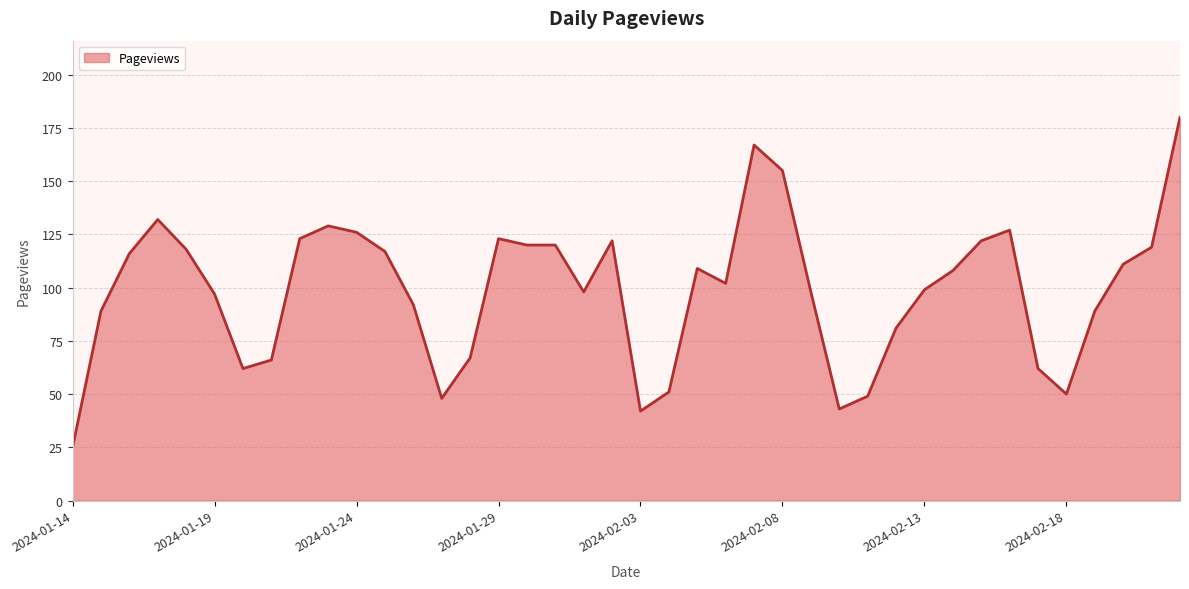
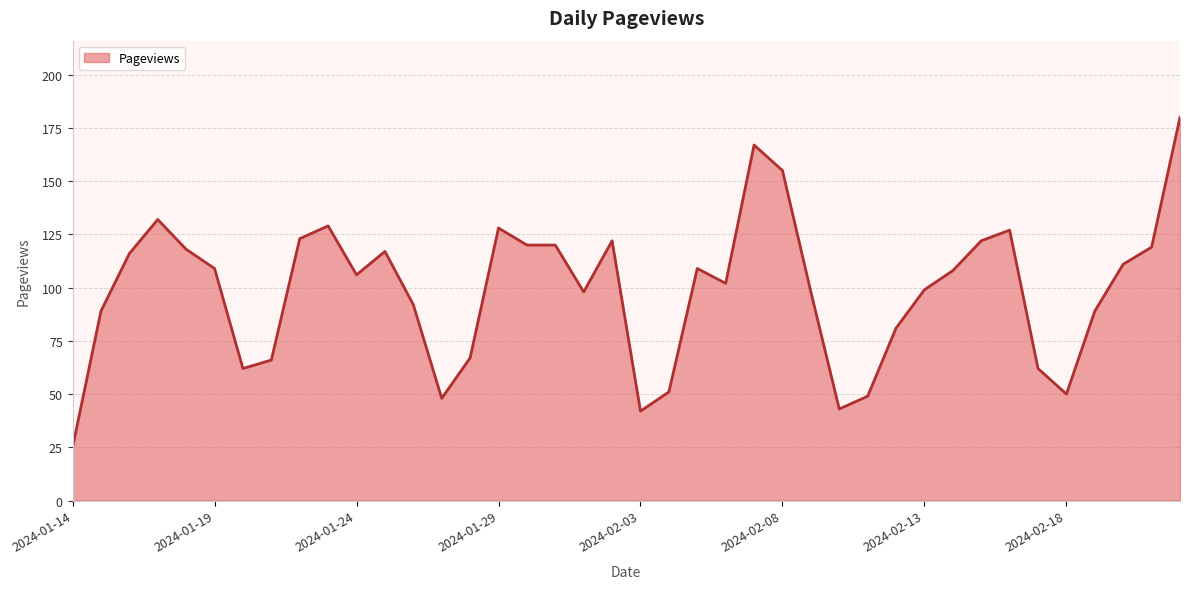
2024-01-19: 97 -> 109
2024-01-24: 126 -> 106
2024-01-29: 123 -> 128
